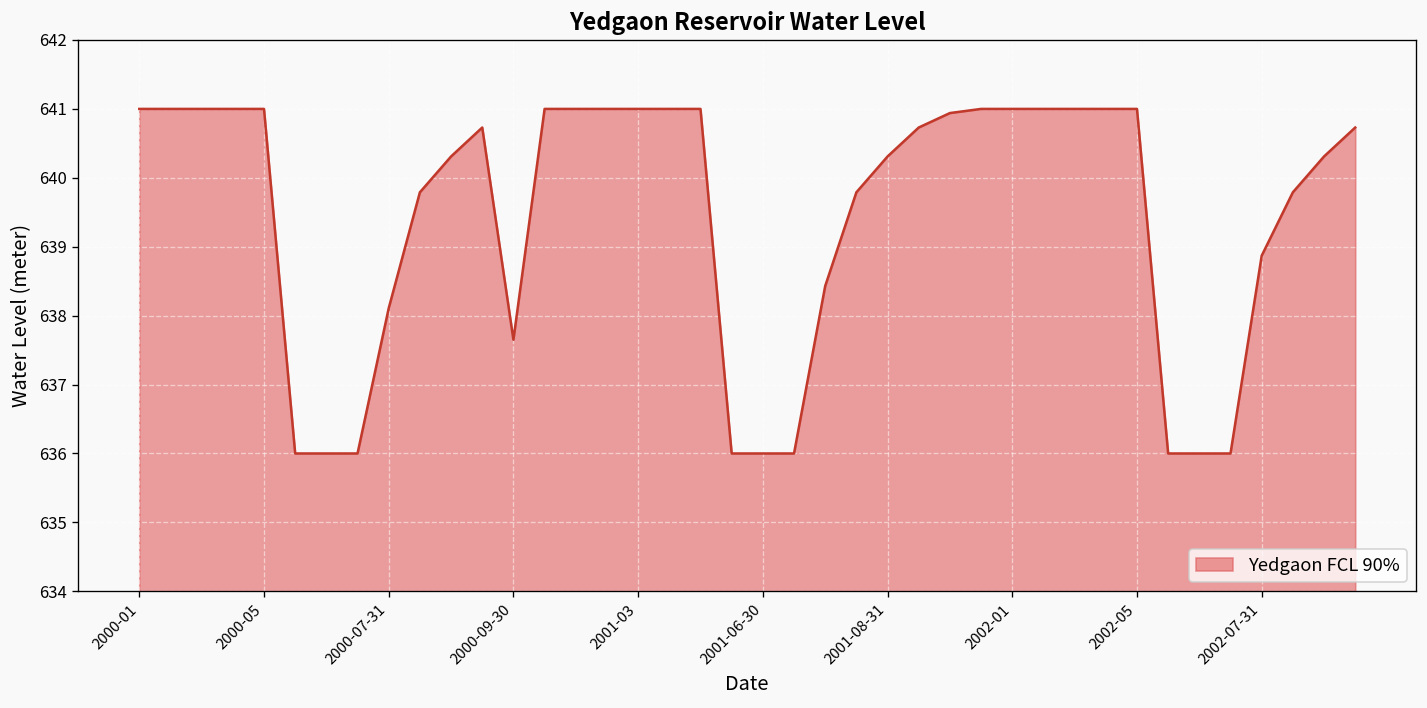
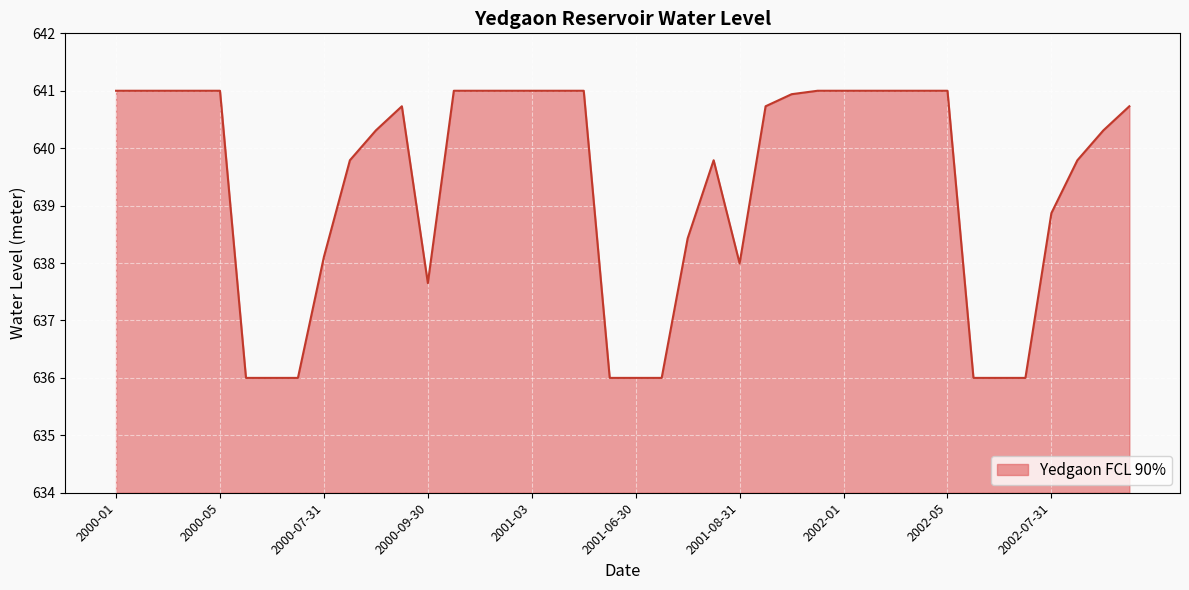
2001-08-31: 640.3 -> 638.0
